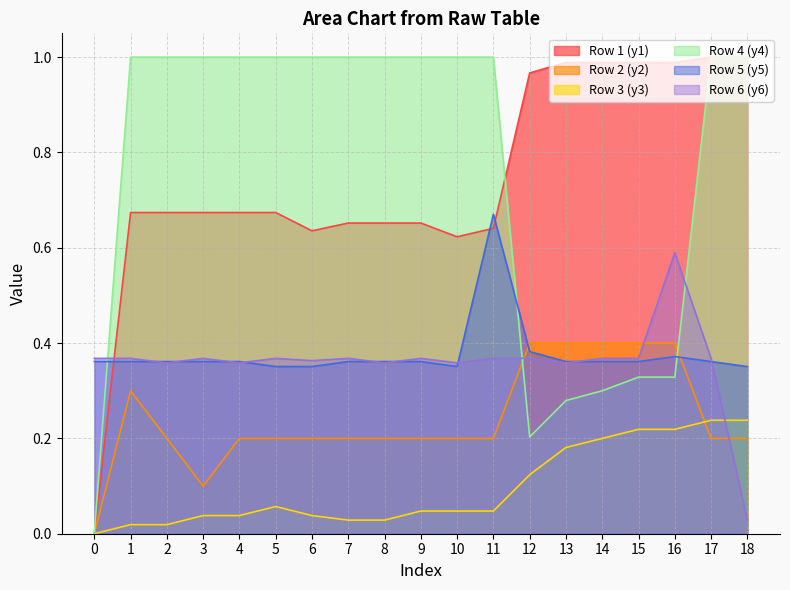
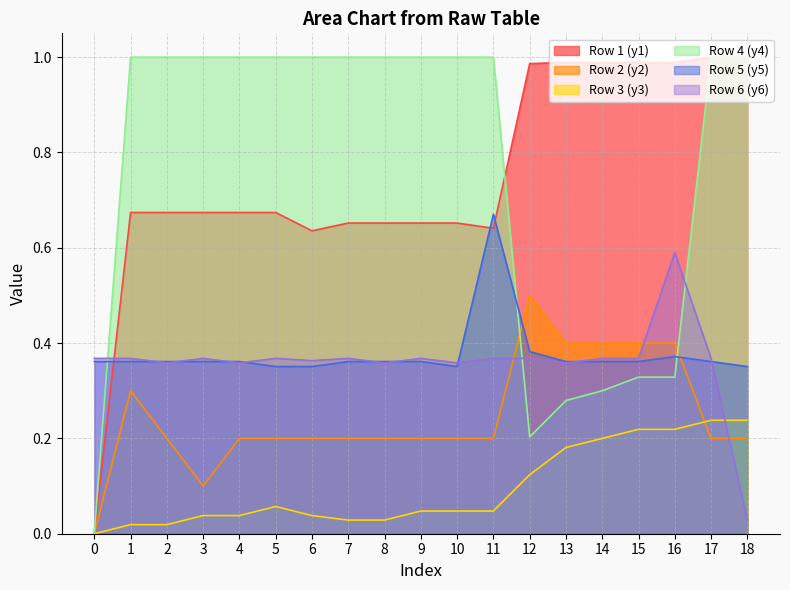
Row 1 (y1), 10: 0.62 -> 0.65
Row 1 (y1), 12: 0.97 -> 0.99
Row 2 (y2), 12: 0.4 -> 0.5
